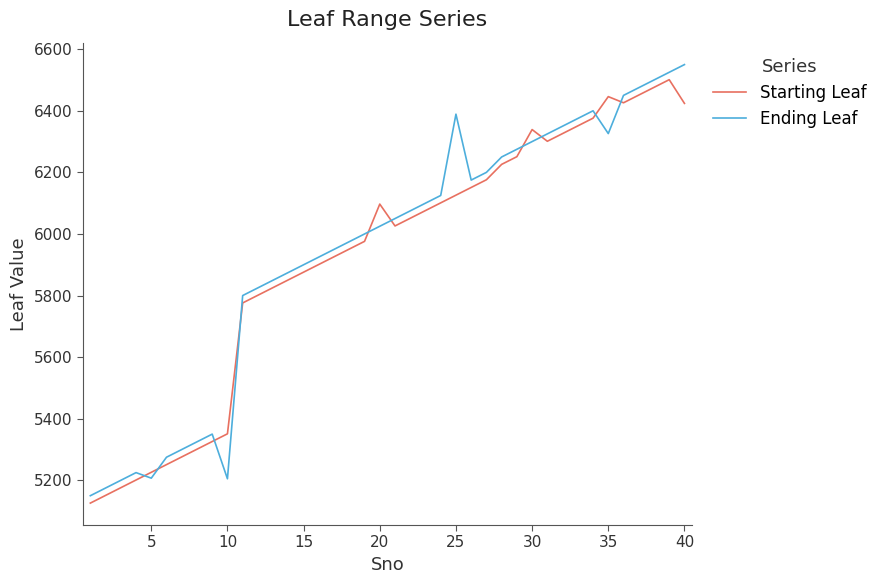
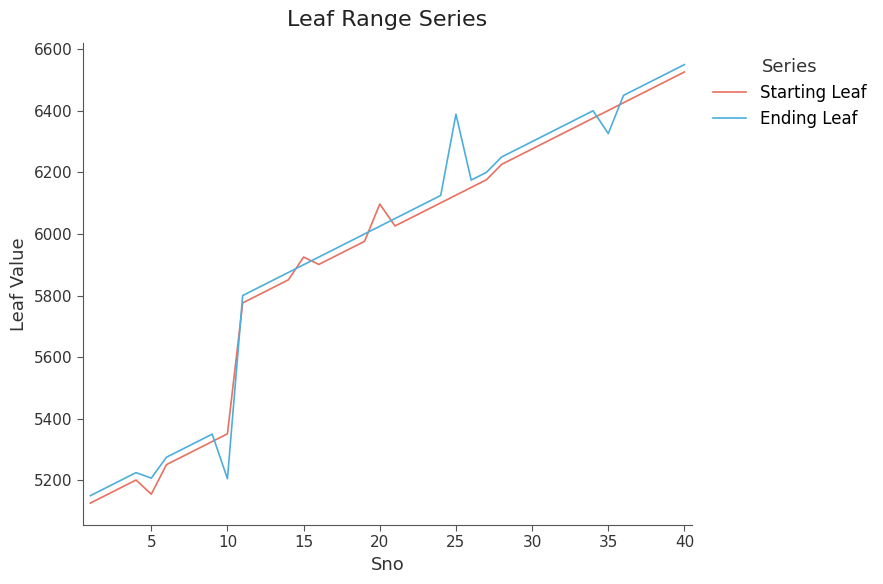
Starting Leaf, 5: 5230 -> 5160
Starting Leaf, 15: 5880 -> 5930
Starting Leaf, 30: 6340 -> 6280
Starting Leaf, 35: 6450 -> 6400
Starting Leaf, 40: 6420 -> 6530
